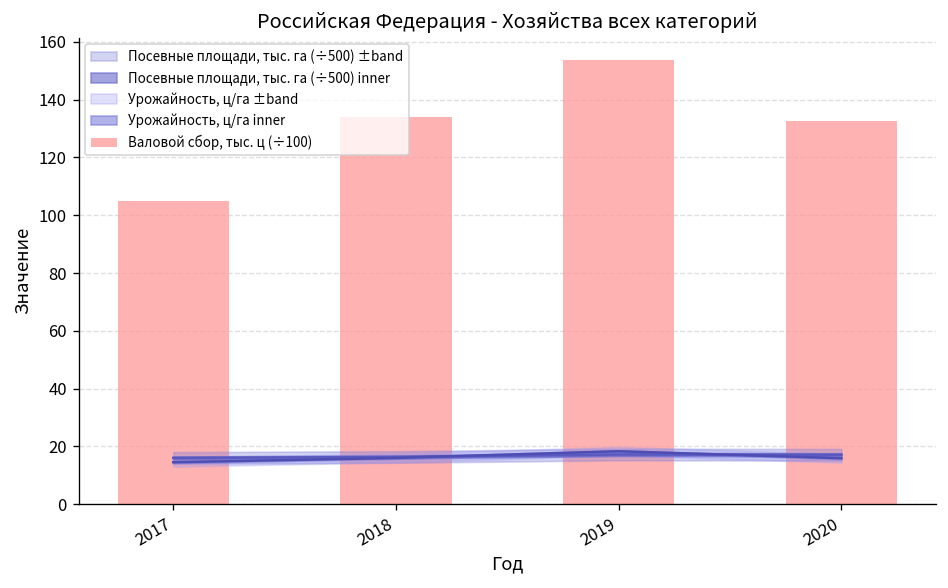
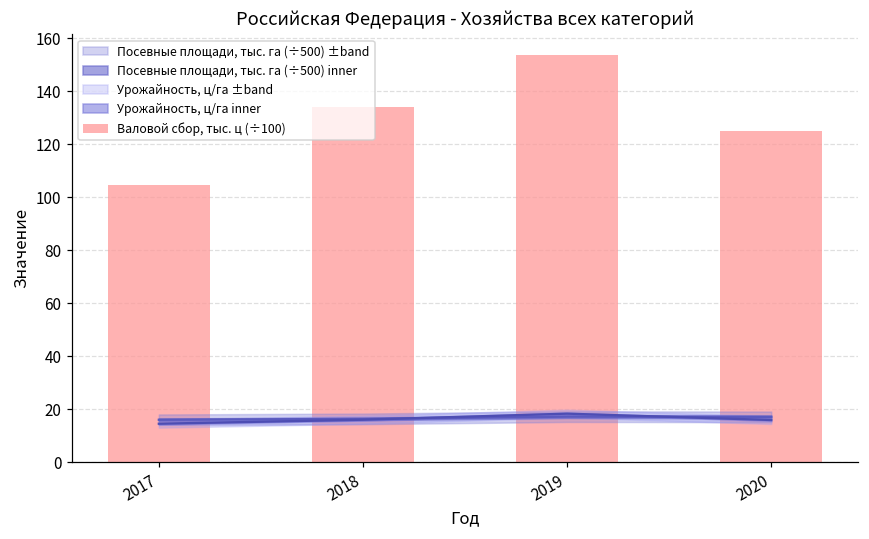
Валовой сбор, тыс. ц (÷100), 2020: 133 -> 125
